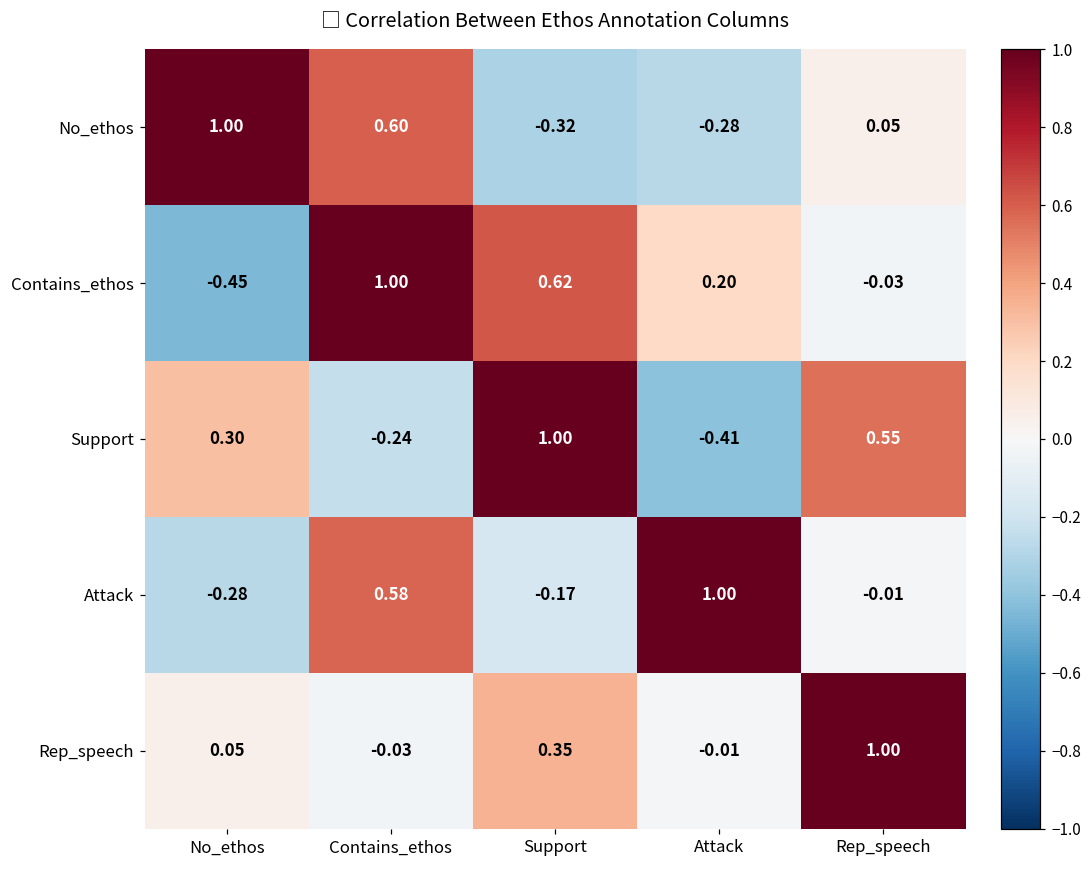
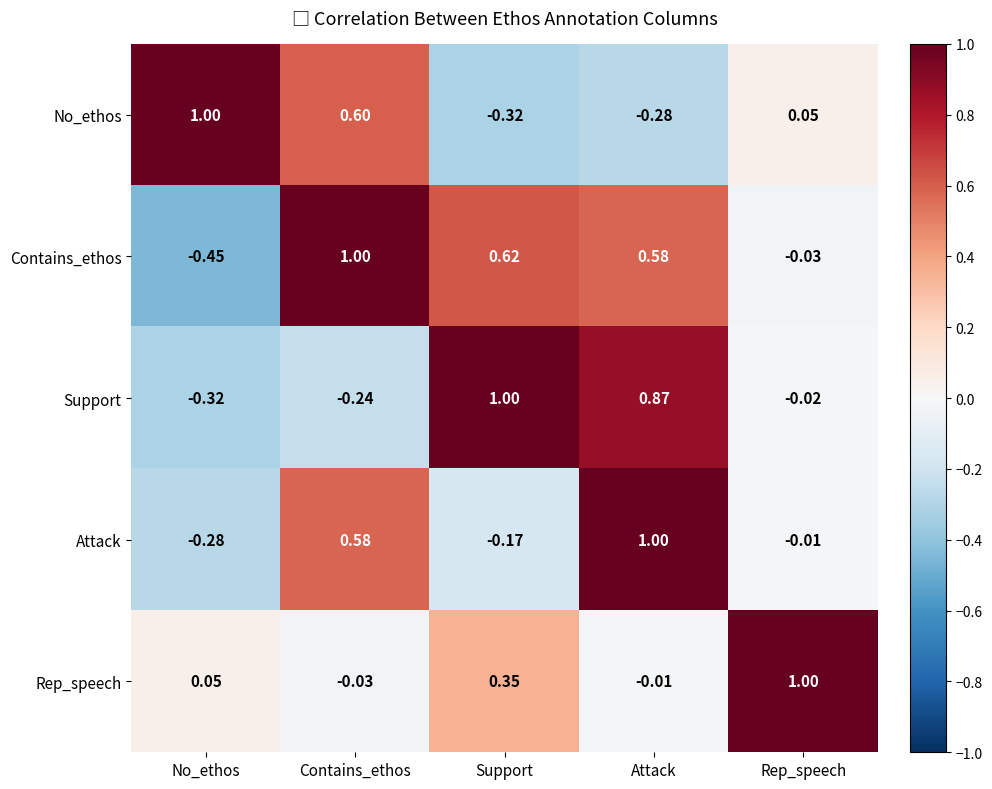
Contains_ethos, Attack: 0.20 -> 0.58
Support, No_ethos: 0.30 -> -0.32
Support, Attack: -0.41 -> 0.87
Support, Rep_speech: 0.55 -> -0.02
